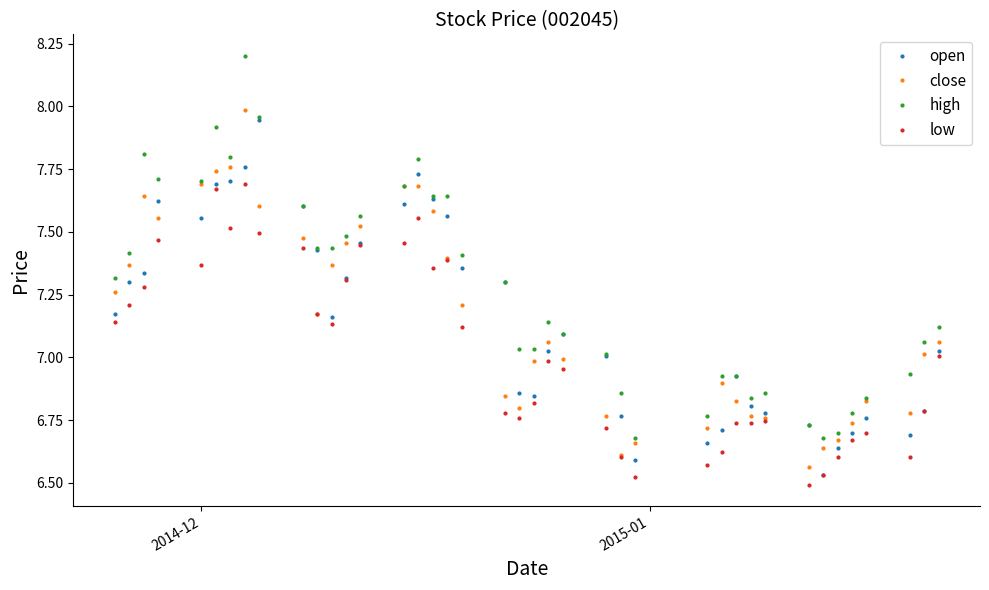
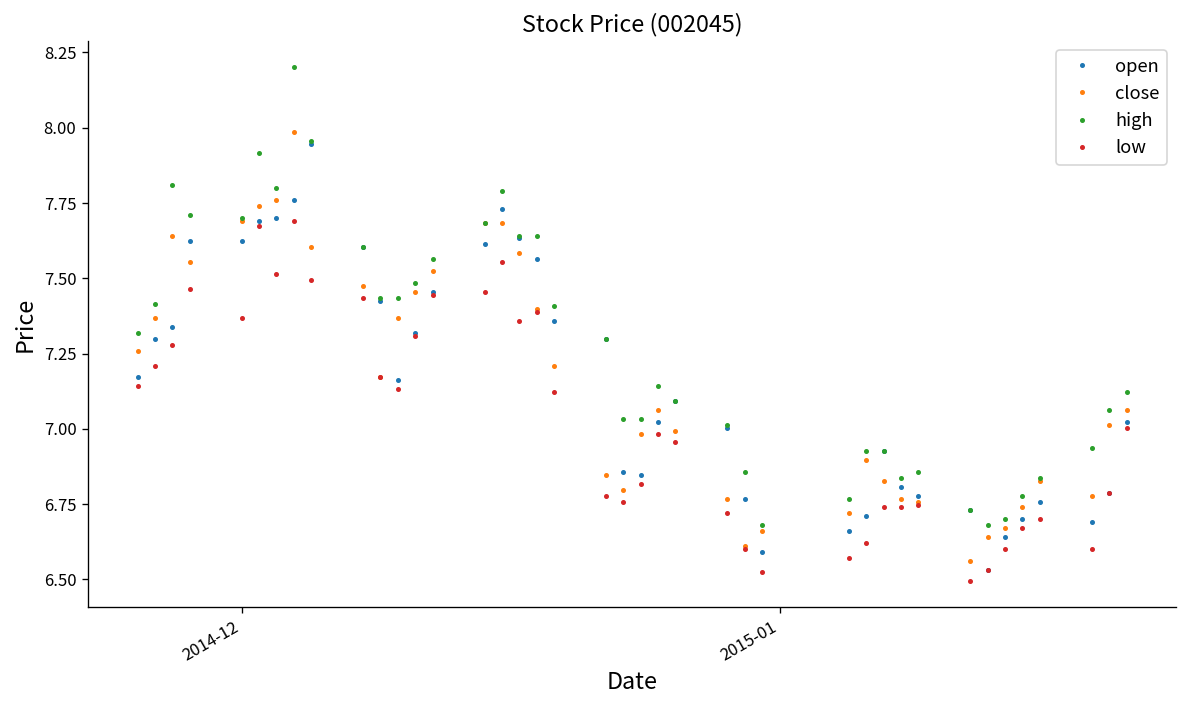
open, 2014-12: 7.55 -> 7.63
